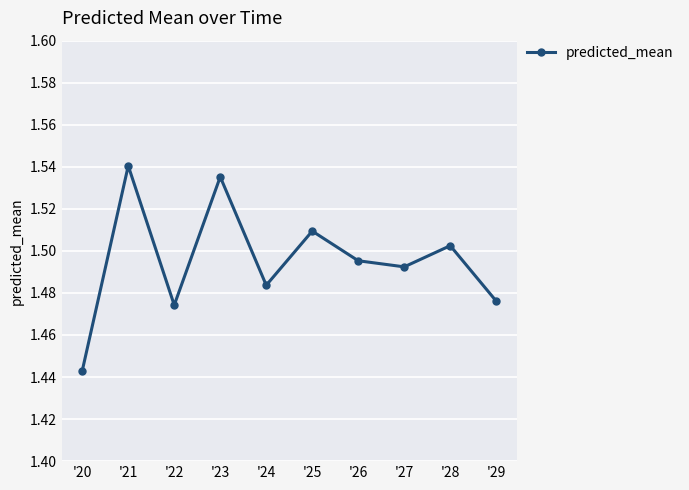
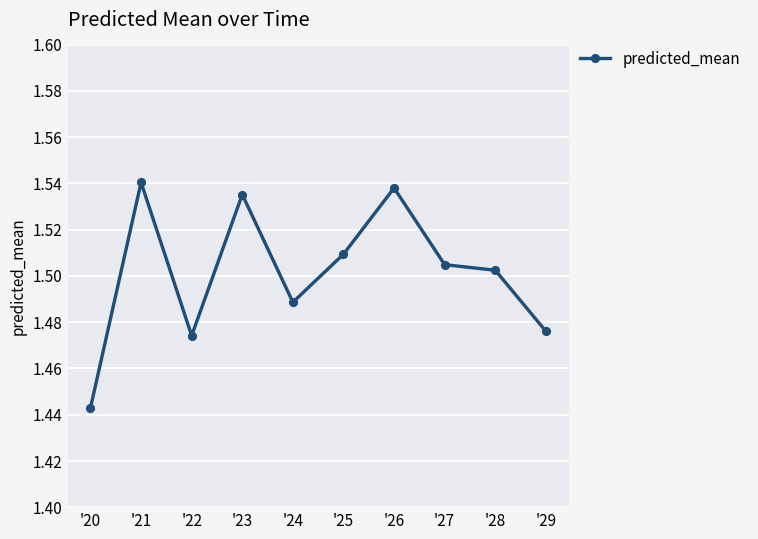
'24: 1.484 -> 1.489
'26: 1.495 -> 1.538
'27: 1.492 -> 1.505
